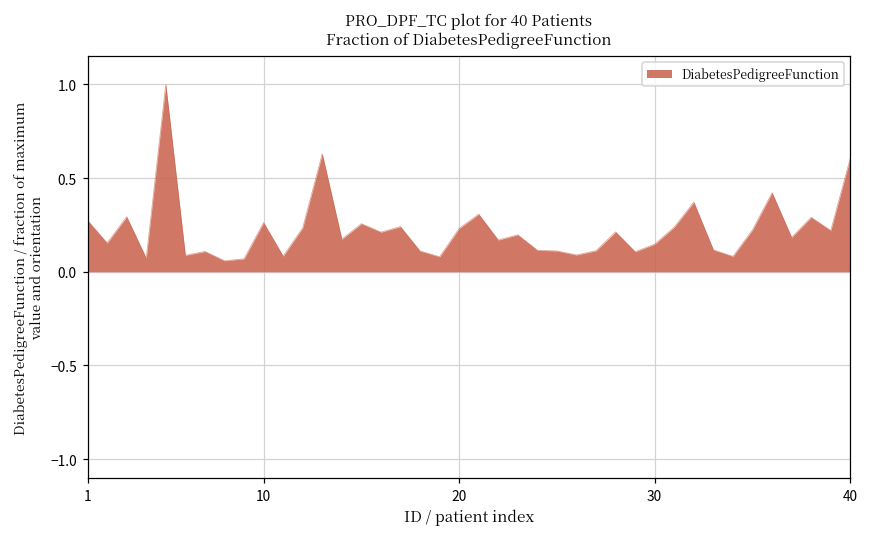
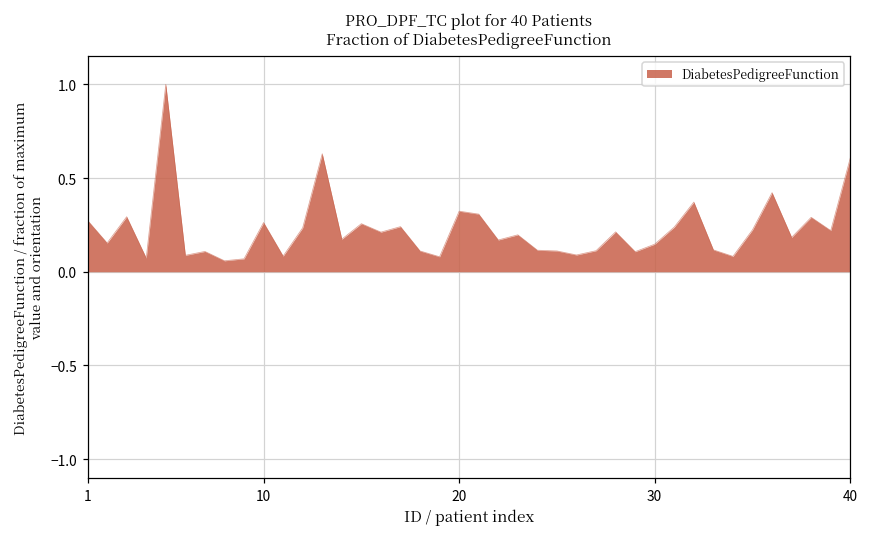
20: 0.23 -> 0.32
